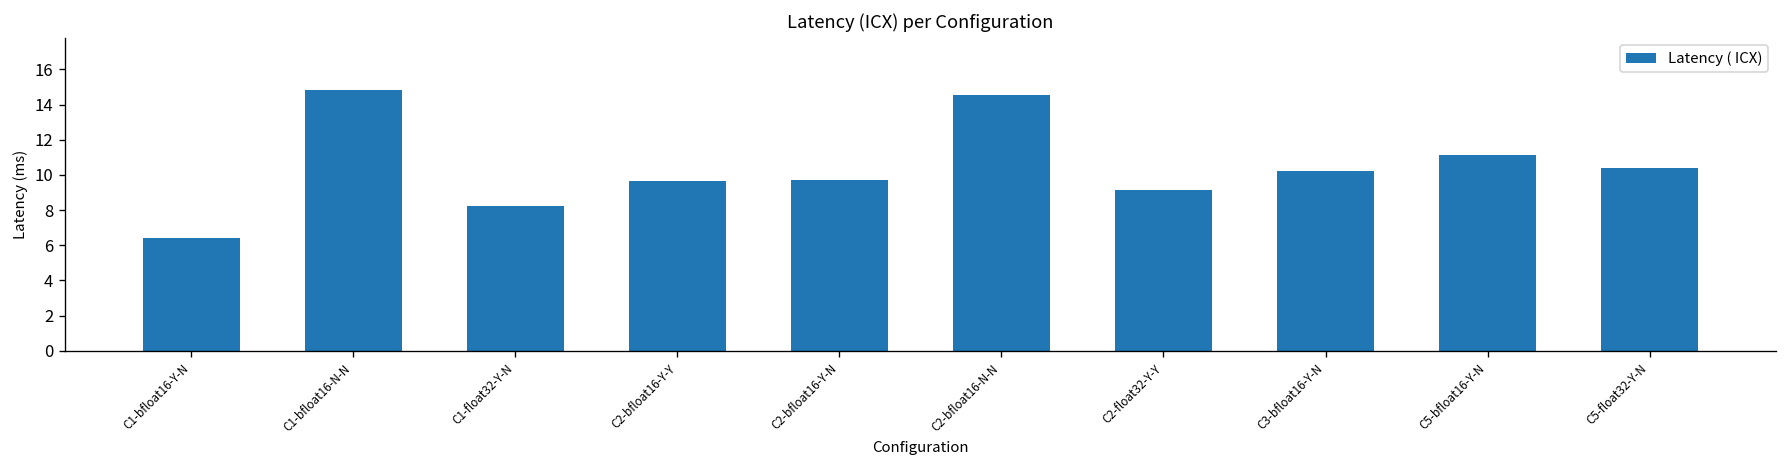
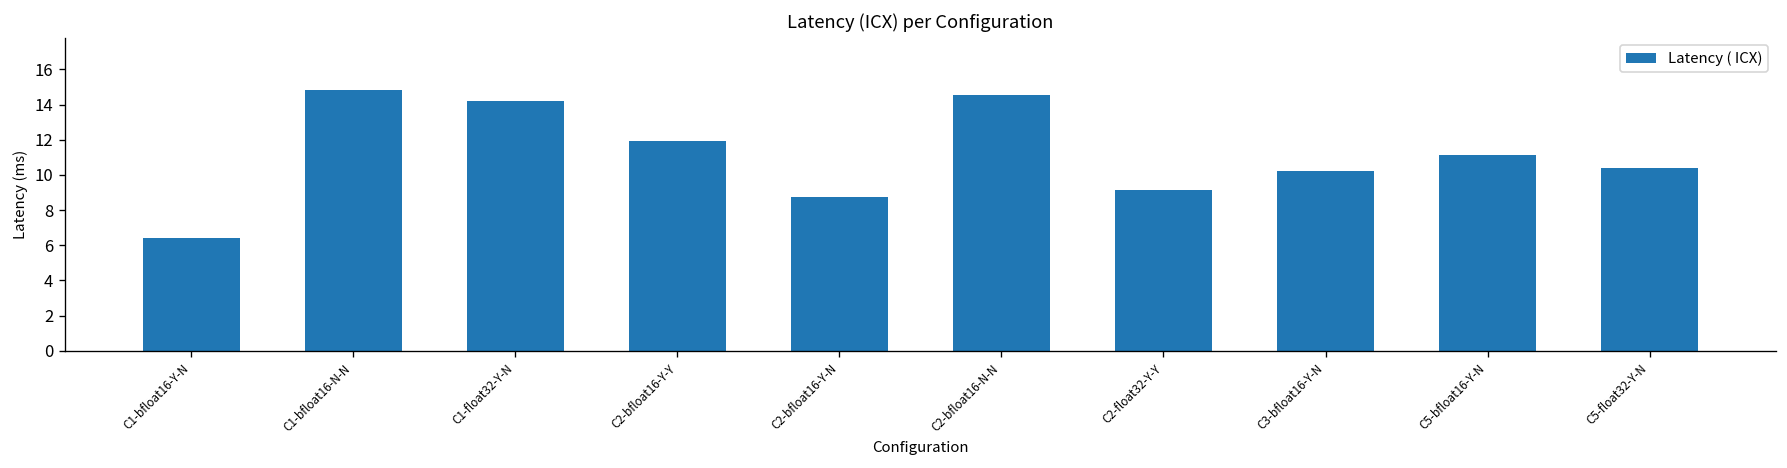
C1-float32-Y-N: 8.3 -> 14.2
C2-bfloat16-Y-Y: 9.7 -> 11.9
C2-bfloat16-Y-N: 9.7 -> 8.8
